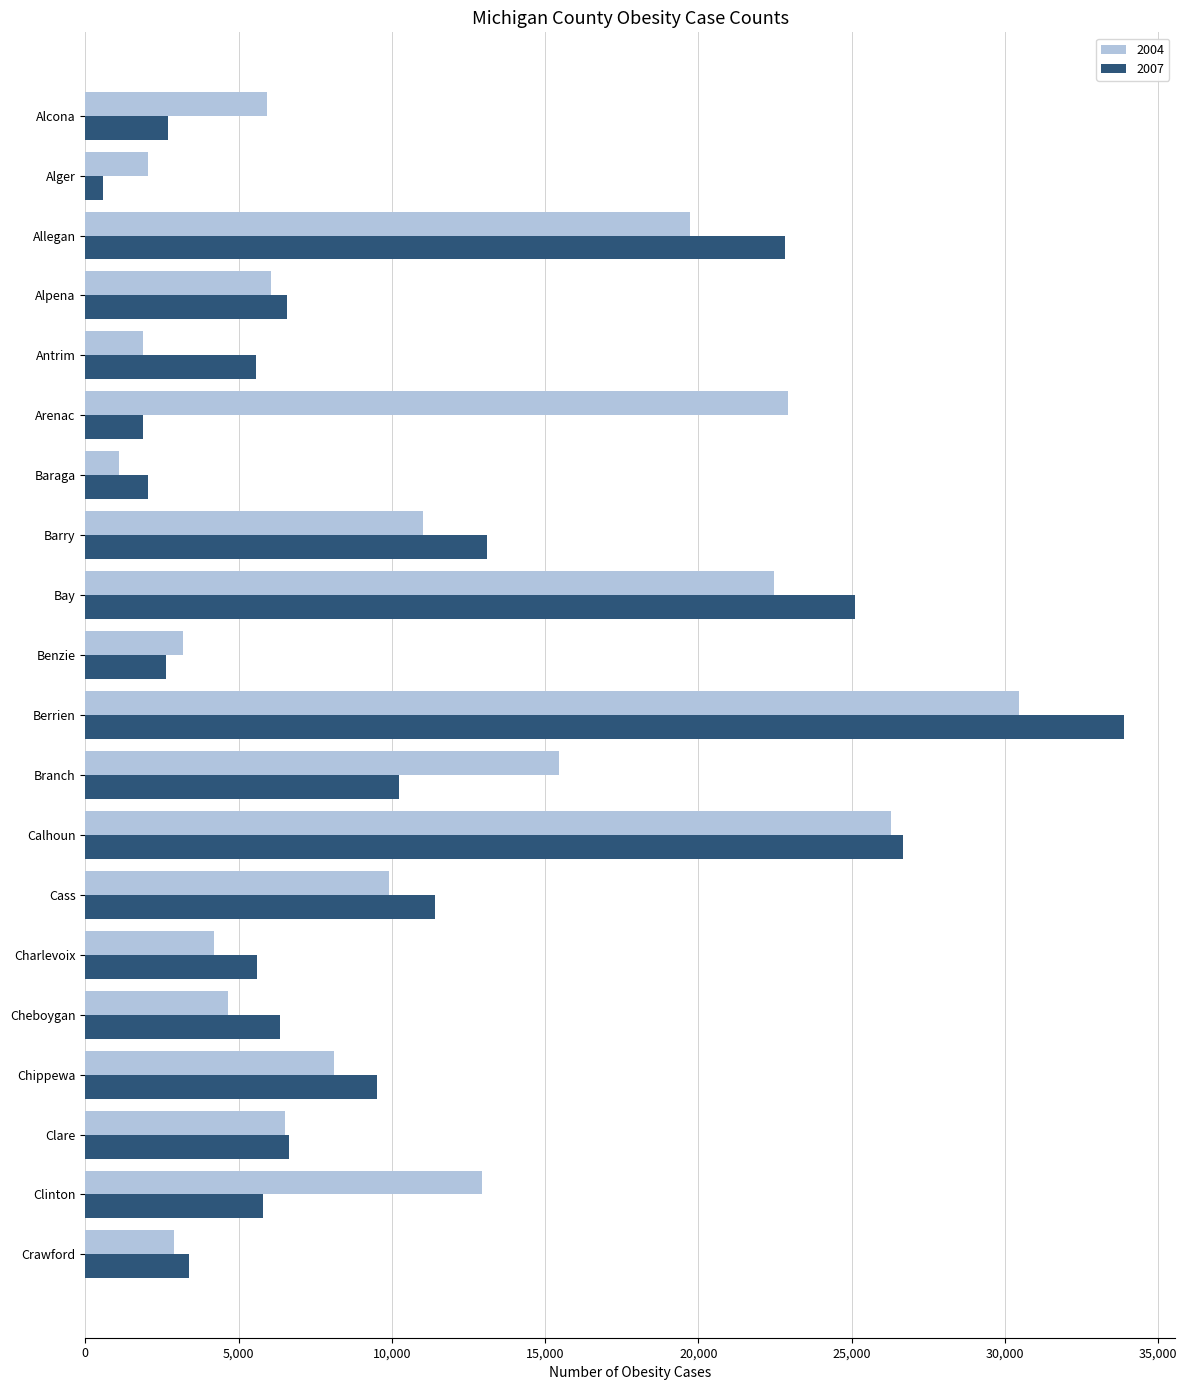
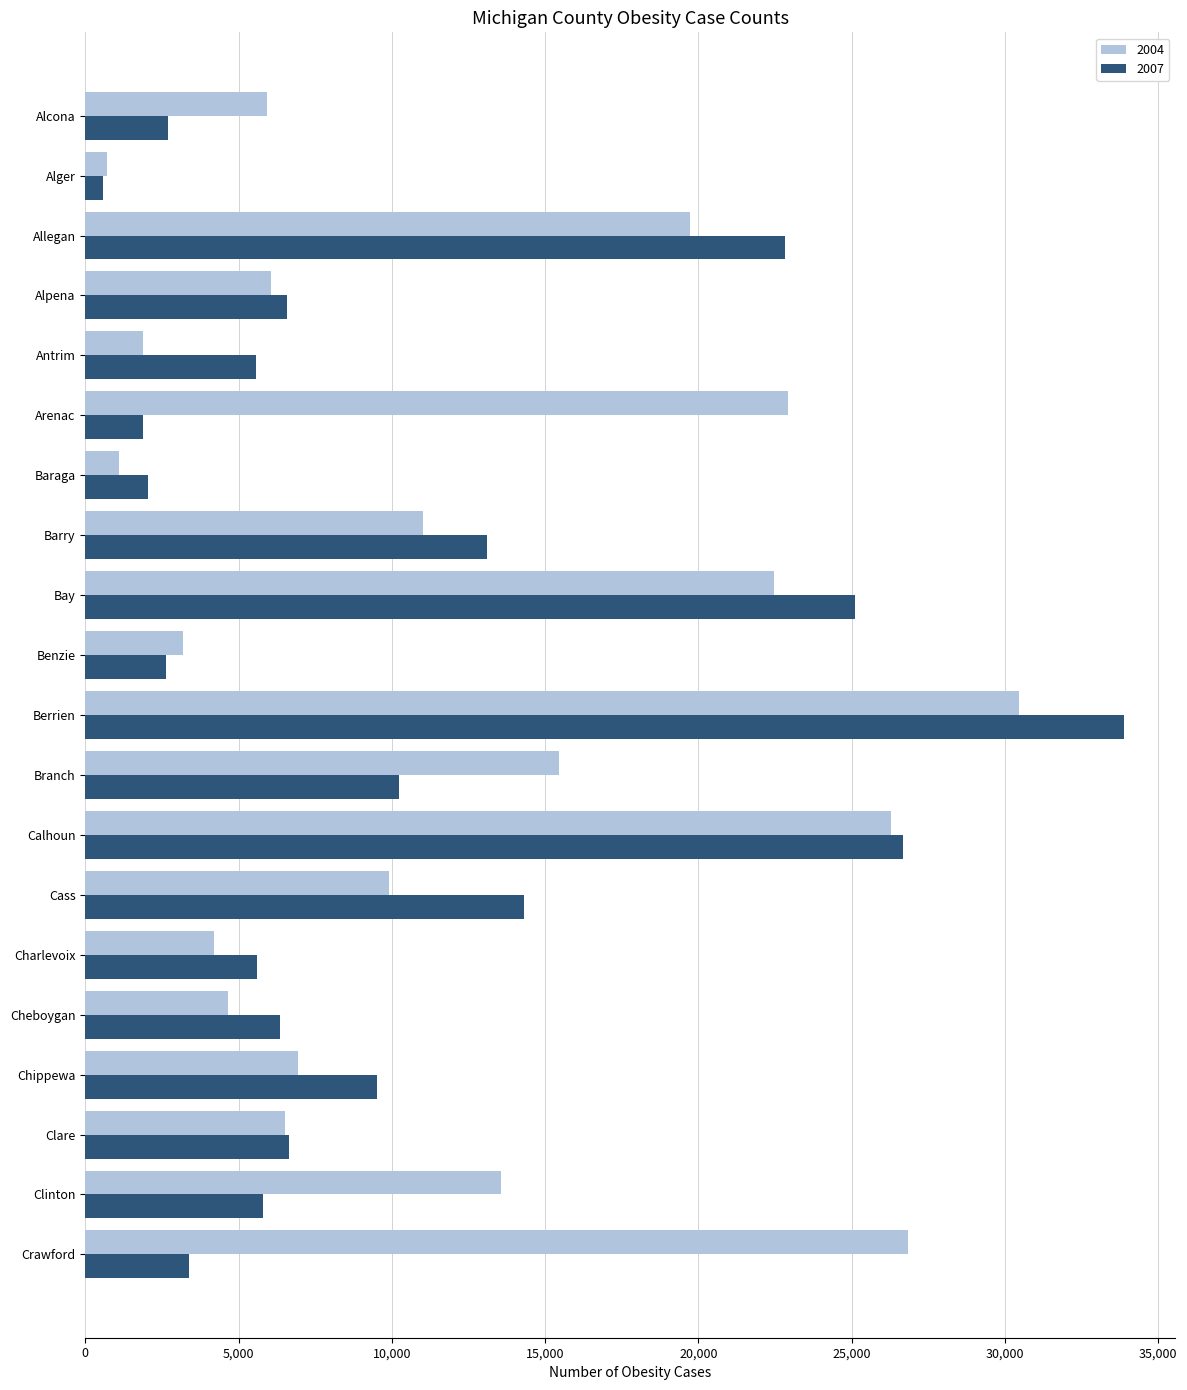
2004, Alger: 2,000 -> 700
2007, Cass: 11,400 -> 14,300
2004, Chippewa: 8,100 -> 6,900
2004, Clinton: 12,900 -> 13,600
2004, Crawford: 2,900 -> 26,800
